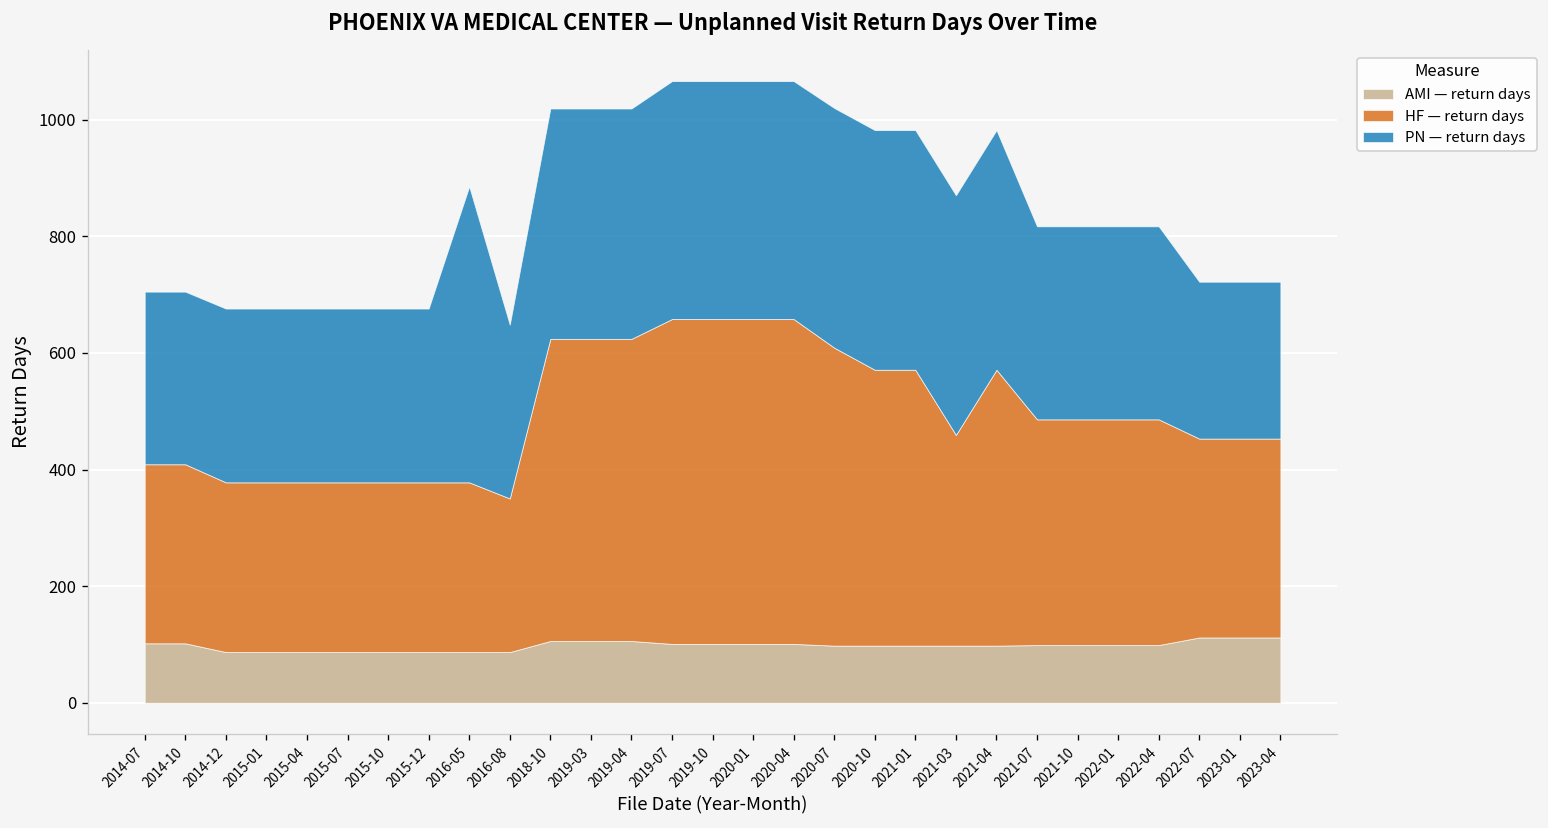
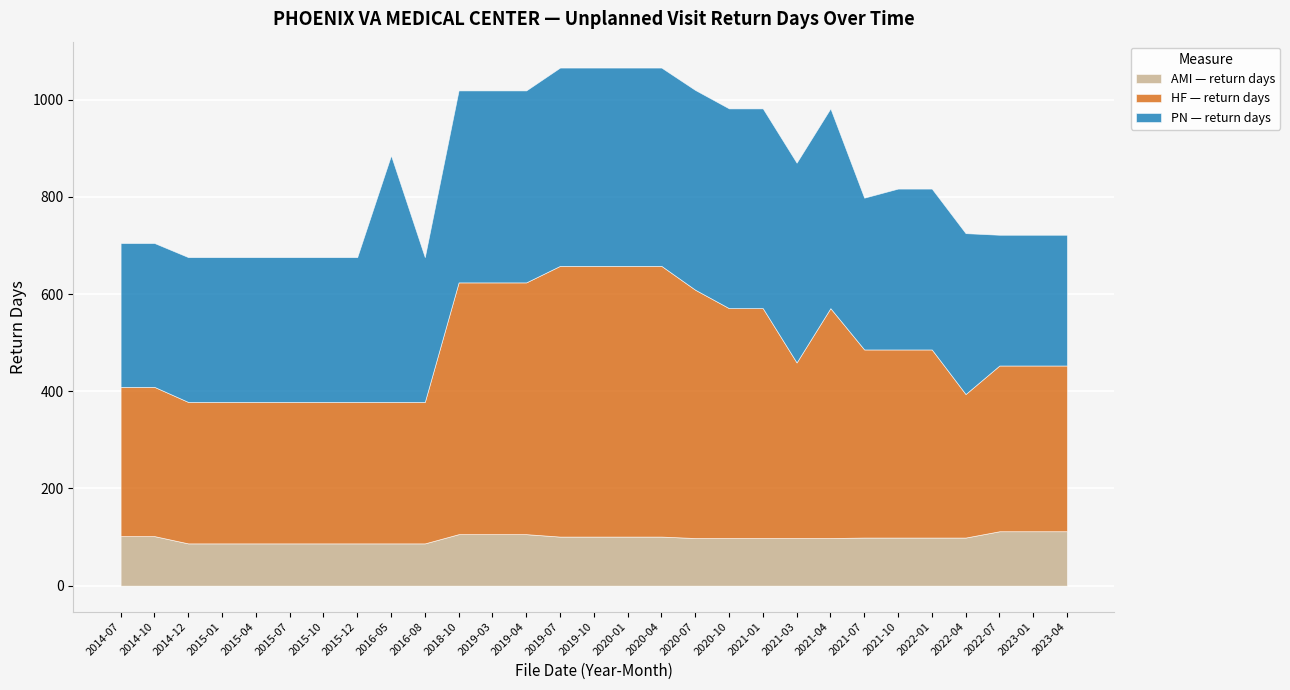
HF — return days, 2016-08: 260 -> 290
PN — return days, 2021-07: 330 -> 310
HF — return days, 2022-04: 390 -> 300
